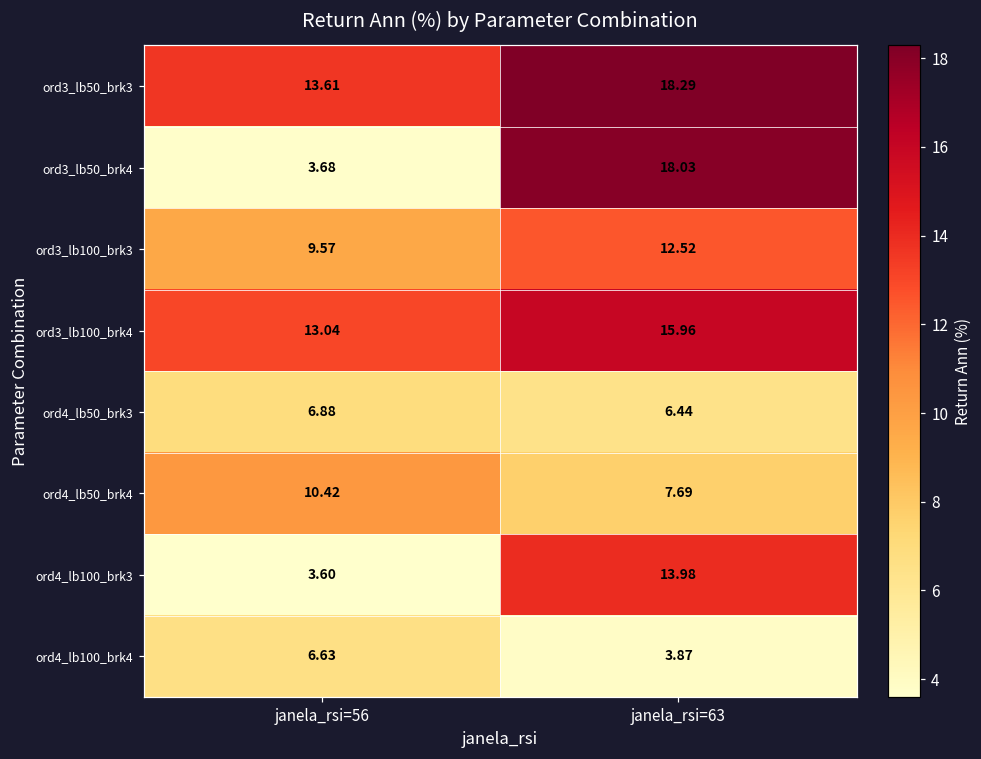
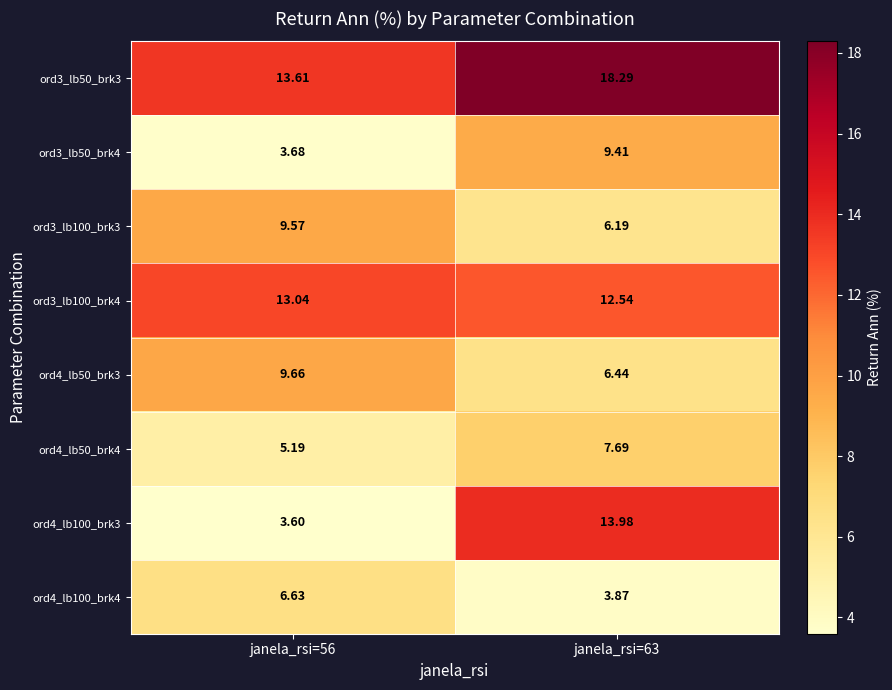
ord3_lb50_brk4, janela_rsi=63: 18.03 -> 9.41
ord3_lb100_brk3, janela_rsi=63: 12.52 -> 6.19
ord3_lb100_brk4, janela_rsi=63: 15.96 -> 12.54
ord4_lb50_brk3, janela_rsi=56: 6.88 -> 9.66
ord4_lb50_brk4, janela_rsi=56: 10.42 -> 5.19
